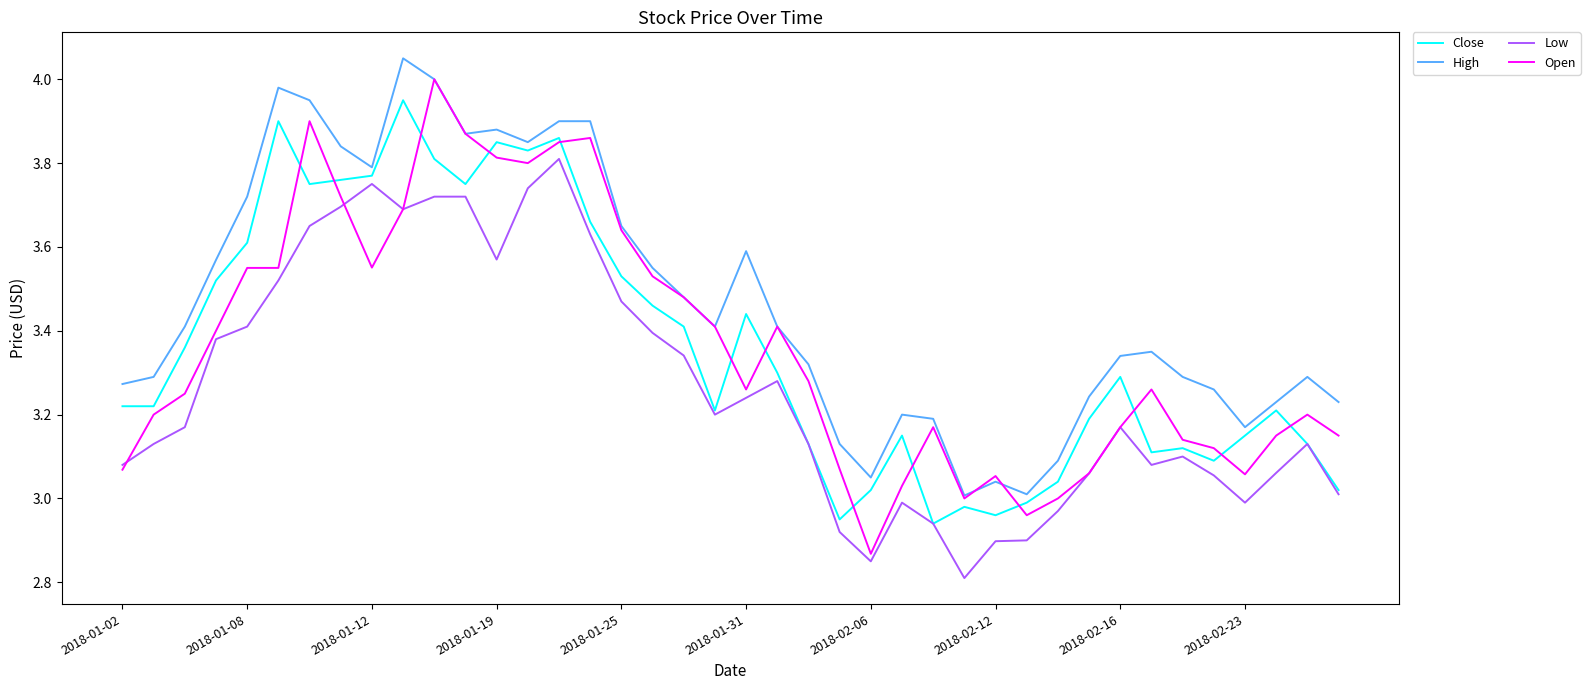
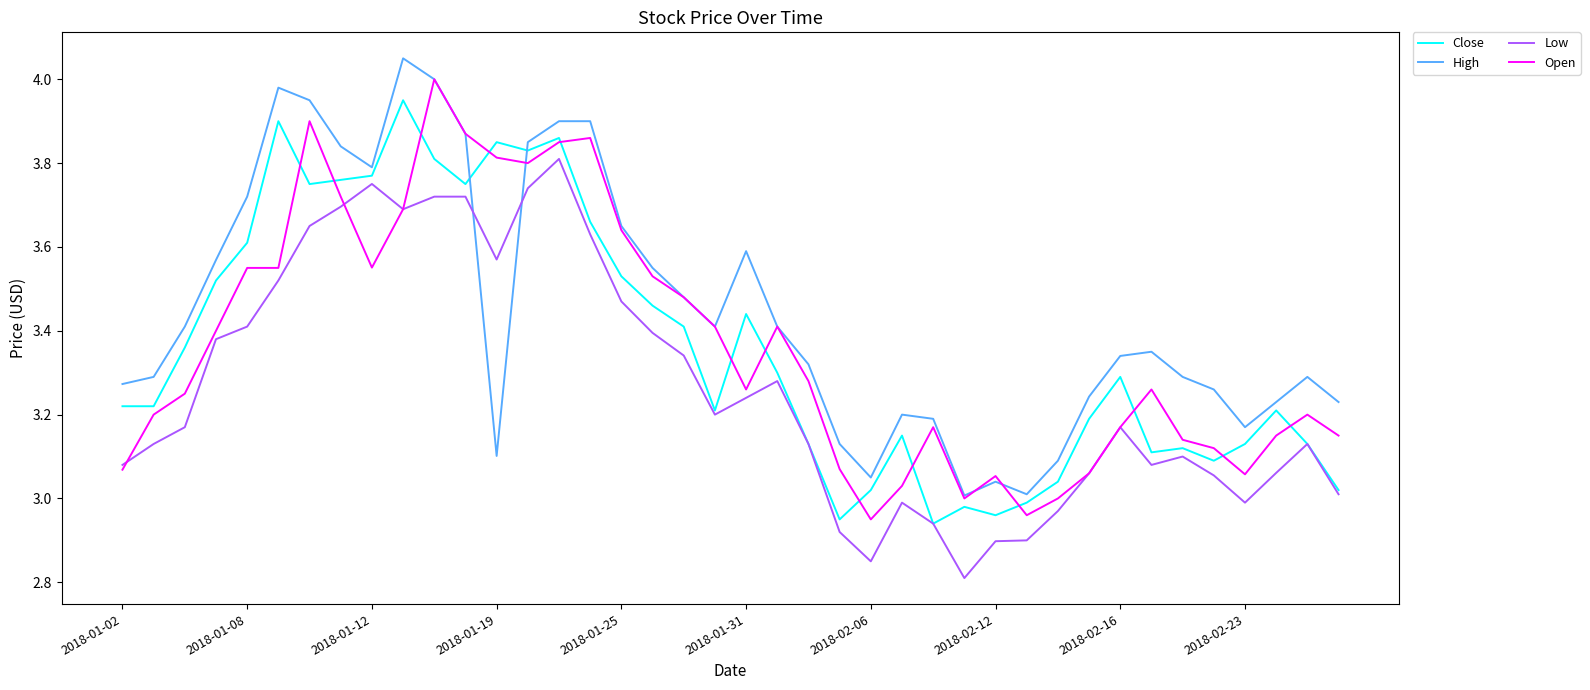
High, 2018-01-19: 3.88 -> 3.10
Open, 2018-02-06: 2.87 -> 2.95
Close, 2018-02-23: 3.15 -> 3.13
